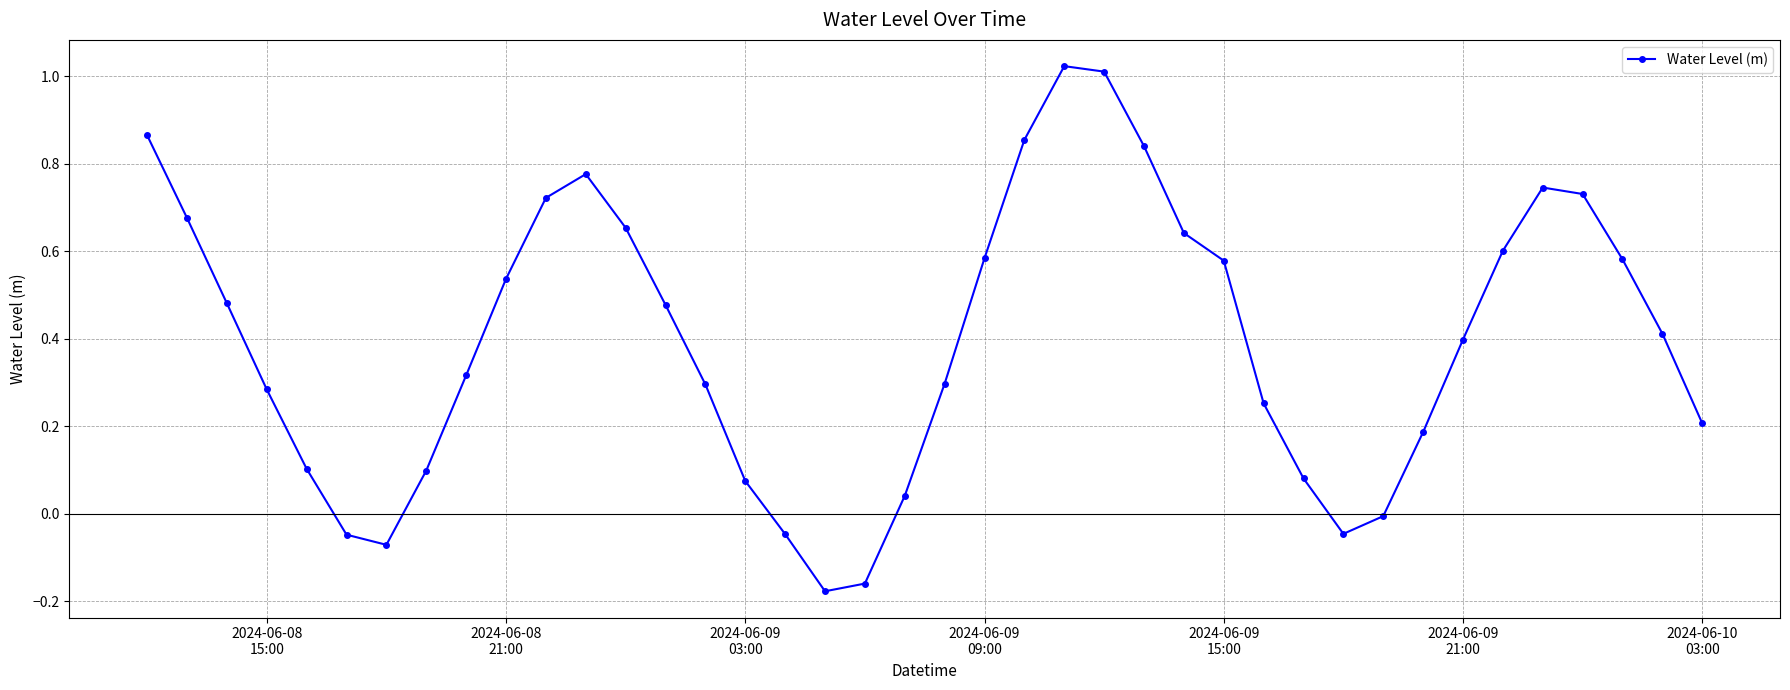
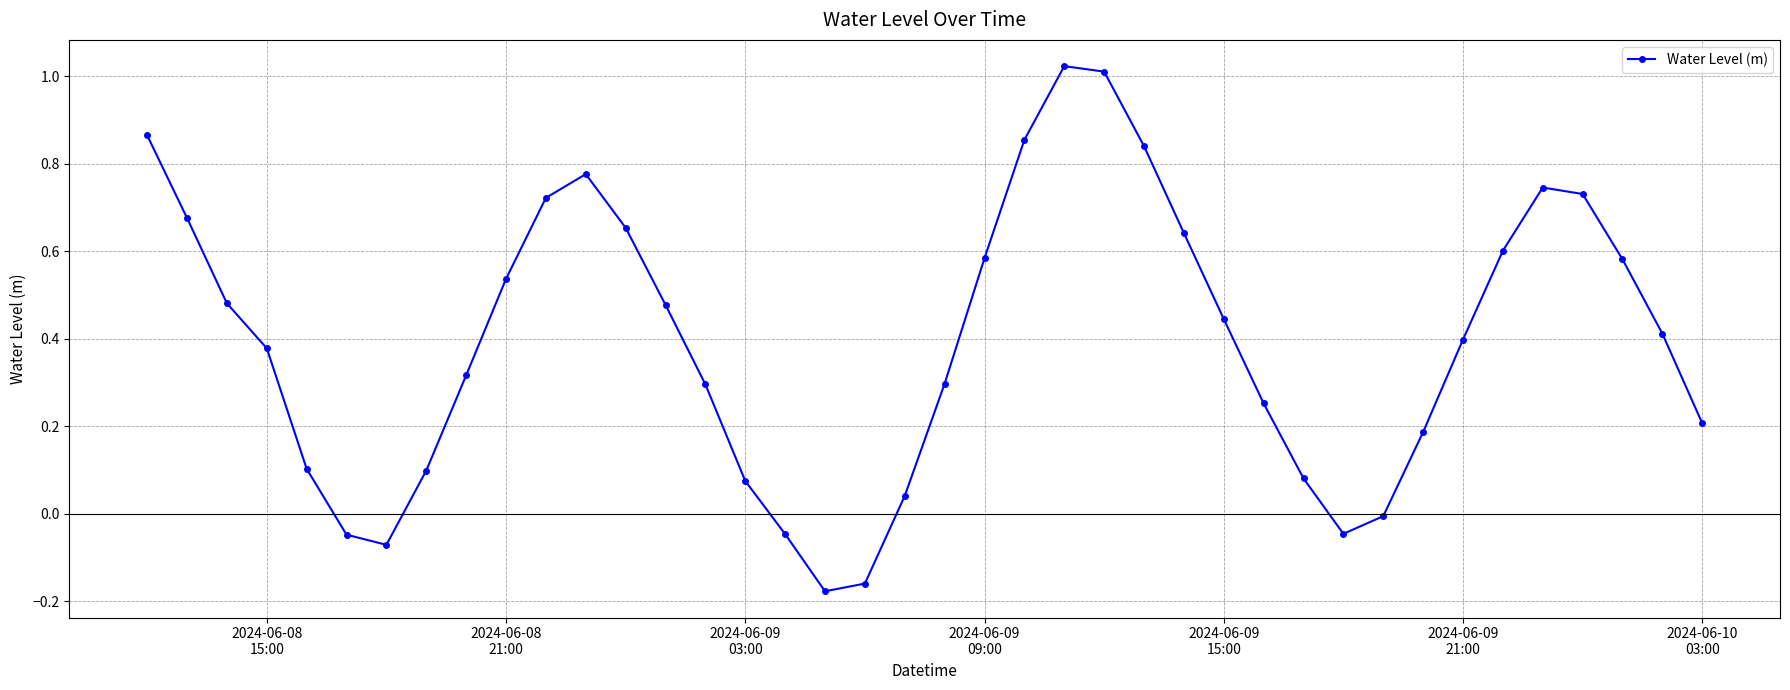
2024-06-08 15:00: 0.28 -> 0.38
2024-06-09 15:00: 0.58 -> 0.45
